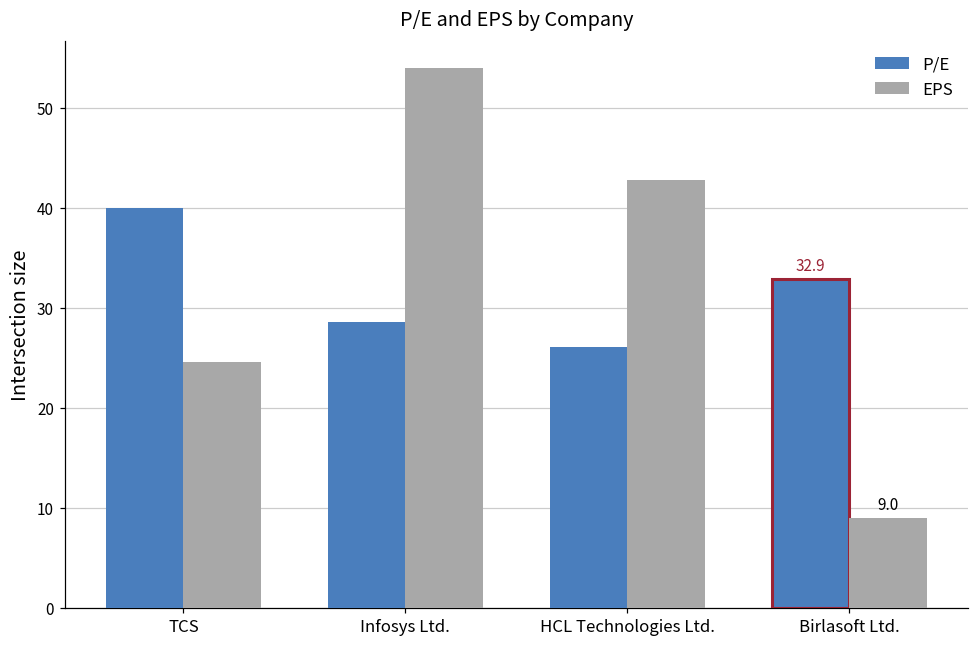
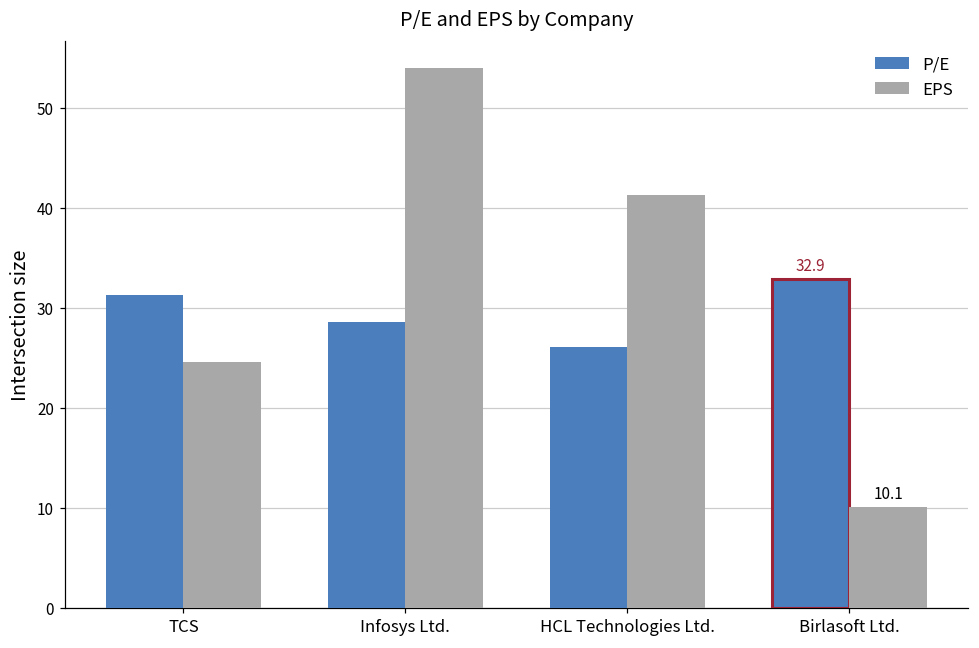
P/E, TCS: 40 -> 31
EPS, HCL Technologies Ltd.: 43 -> 41
EPS, Birlasoft Ltd.: 9.0 -> 10.1
